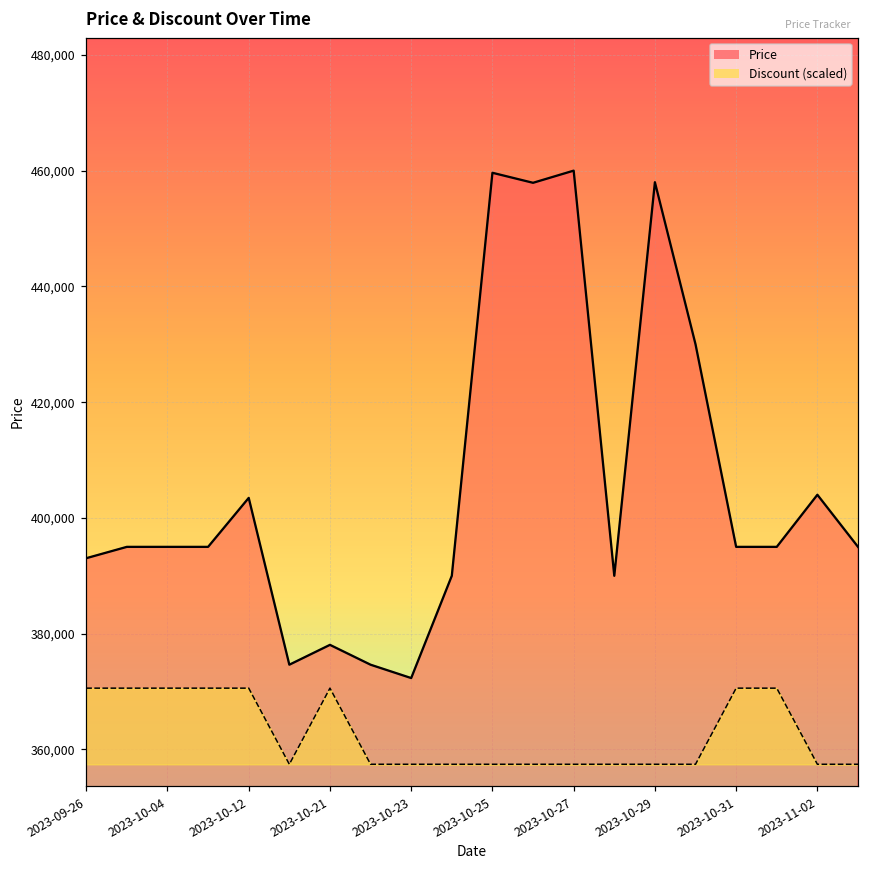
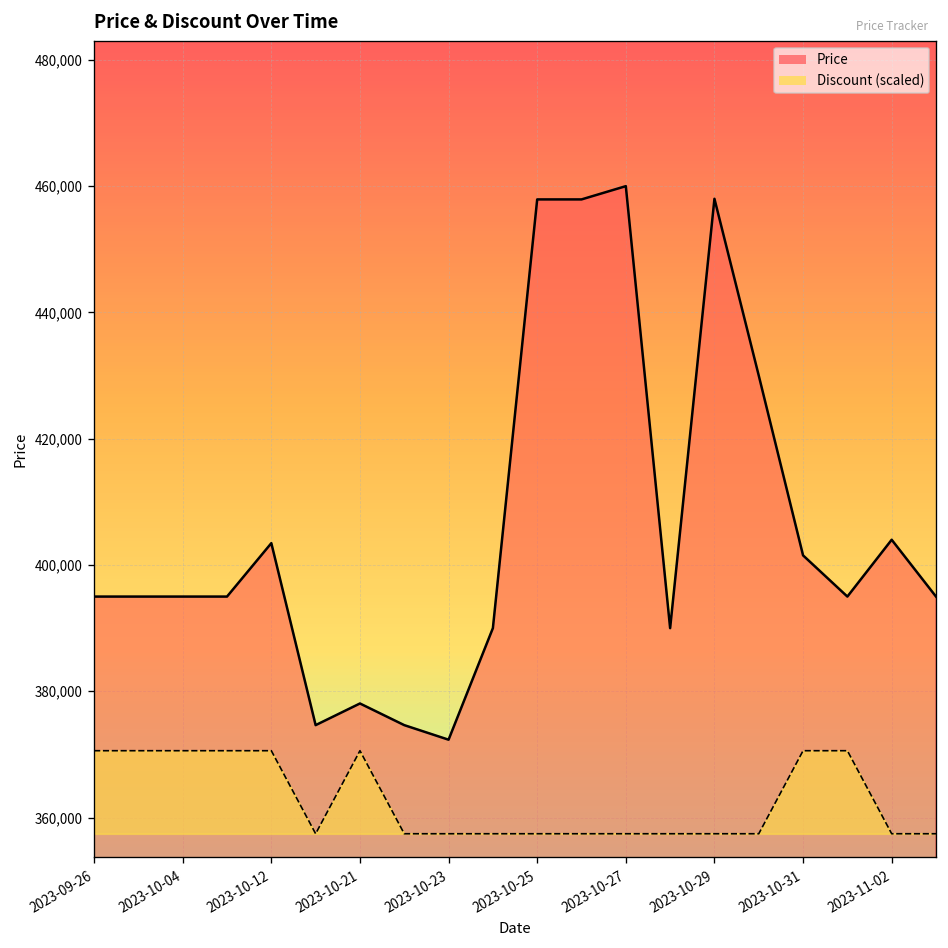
Price, 2023-09-26: 393,000 -> 395,000
Price, 2023-10-25: 460,000 -> 458,000
Price, 2023-10-31: 395,000 -> 402,000
